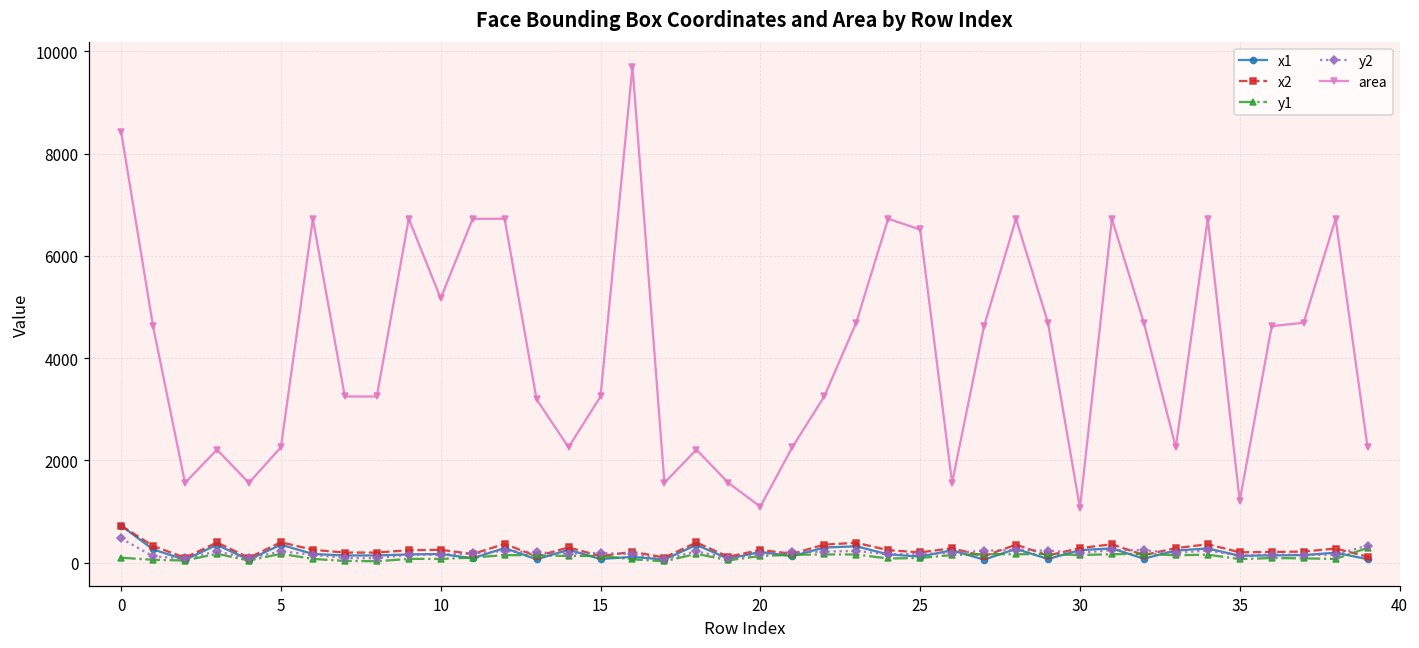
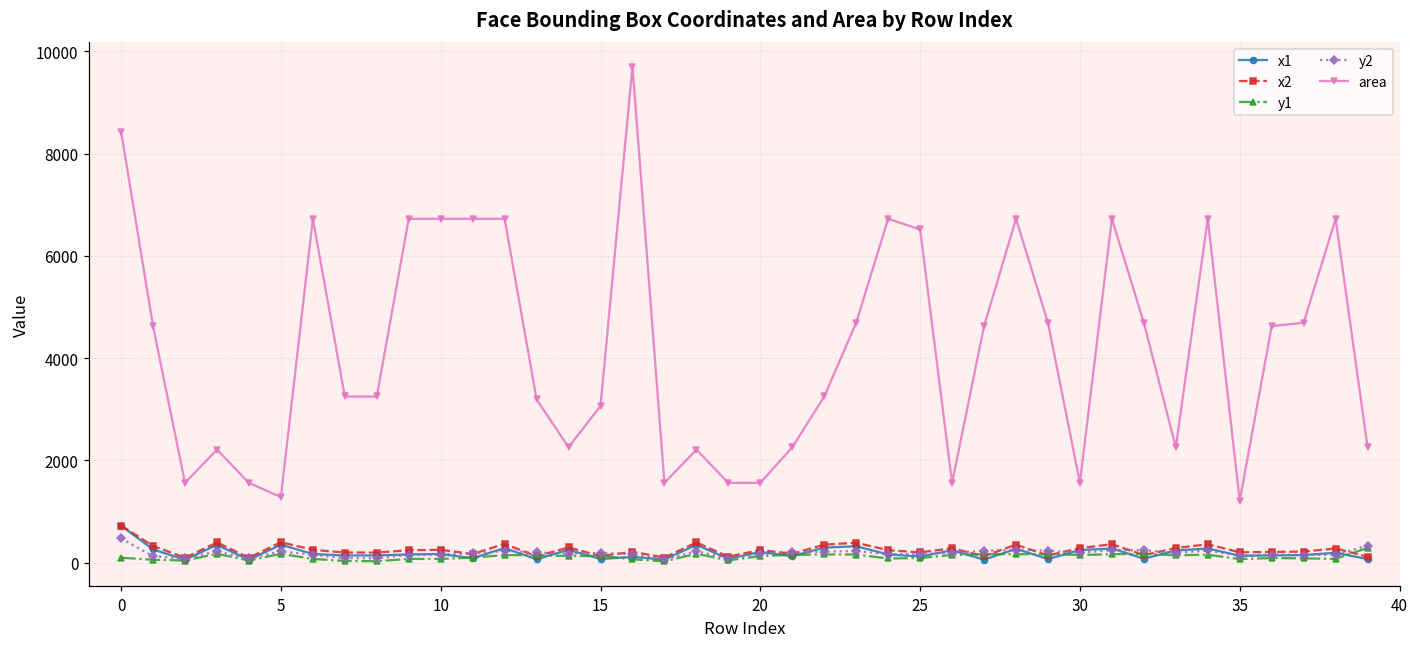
area, 5: 2300 -> 1300
area, 10: 5200 -> 6700
area, 15: 3200 -> 3100
area, 20: 1100 -> 1600
area, 30: 1100 -> 1600
